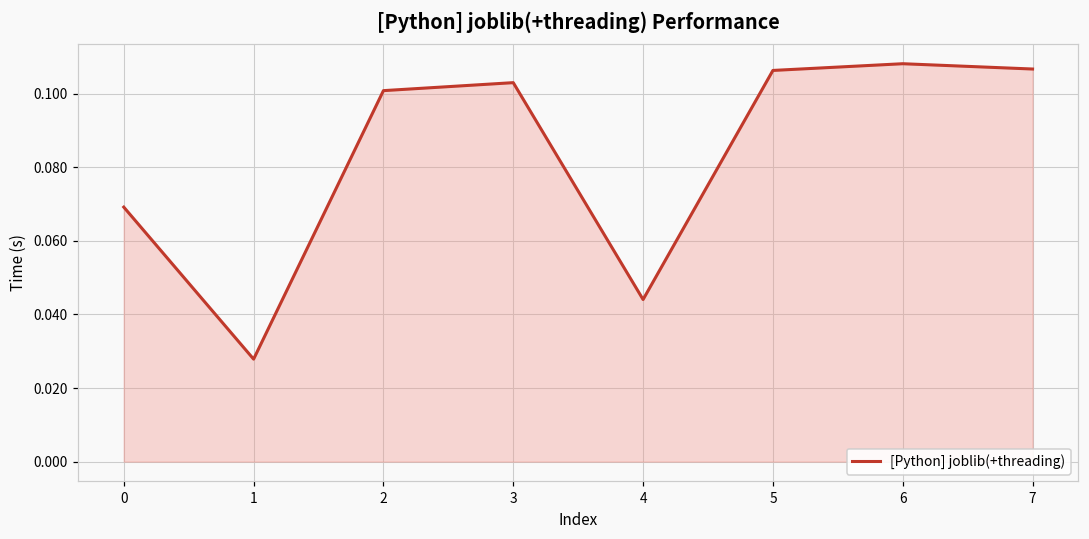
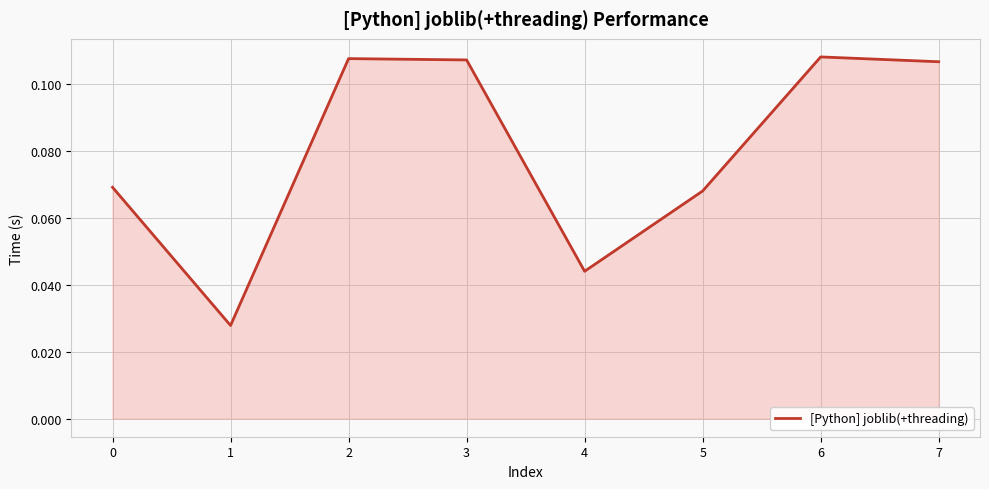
2: 0.101 -> 0.108
3: 0.103 -> 0.107
5: 0.106 -> 0.068
